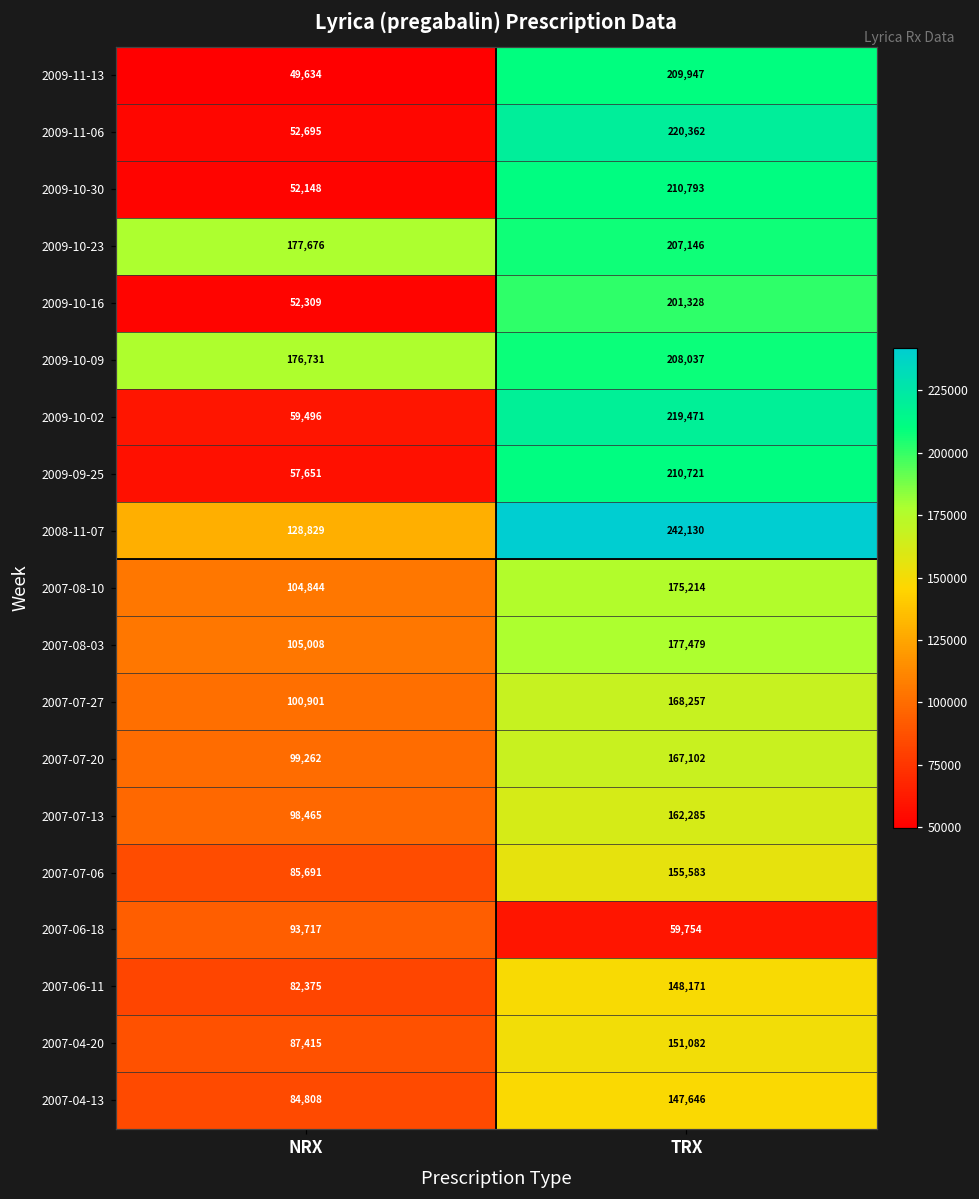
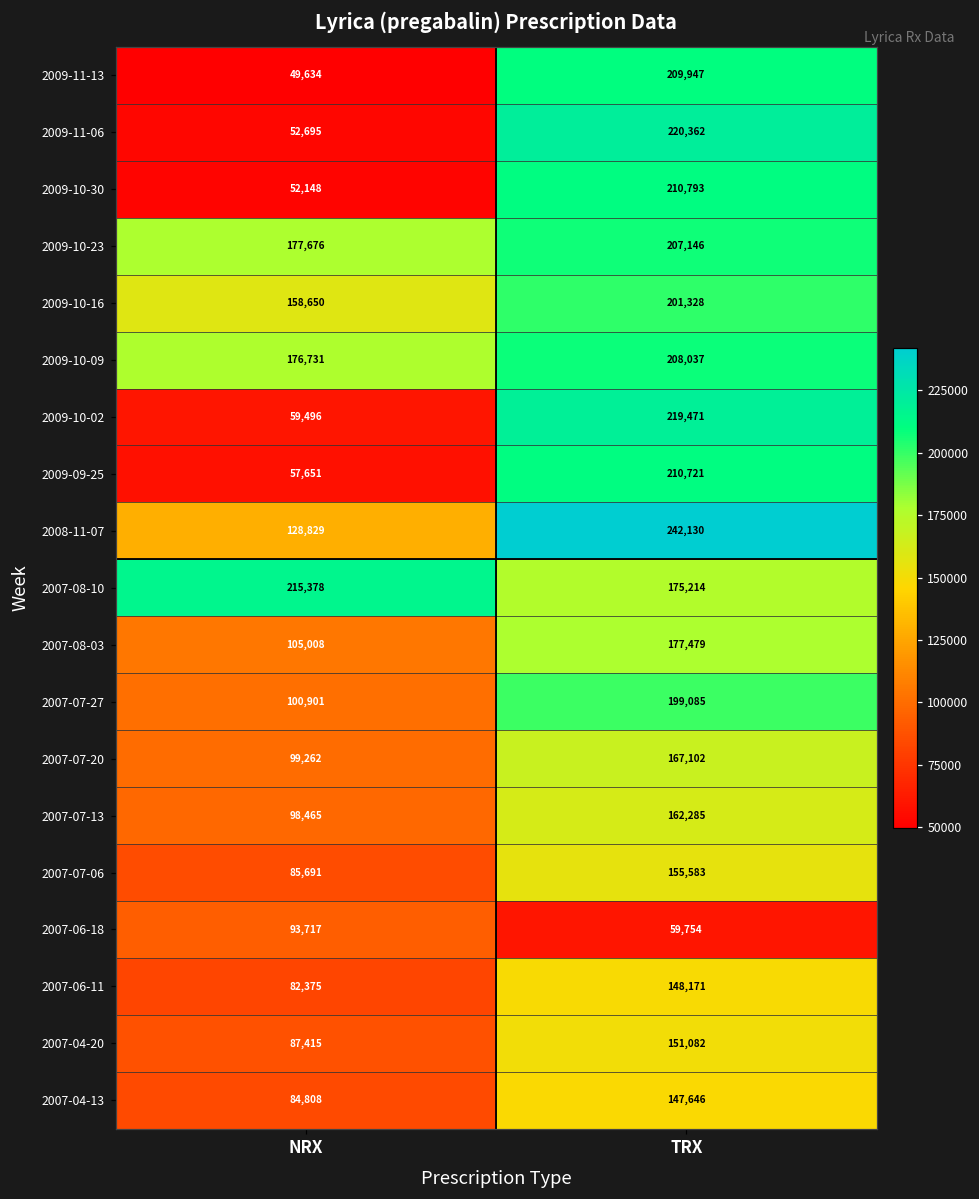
2009-10-16, NRX: 52,309 -> 158,650
2007-08-10, NRX: 104,844 -> 215,378
2007-07-27, TRX: 168,257 -> 199,085
